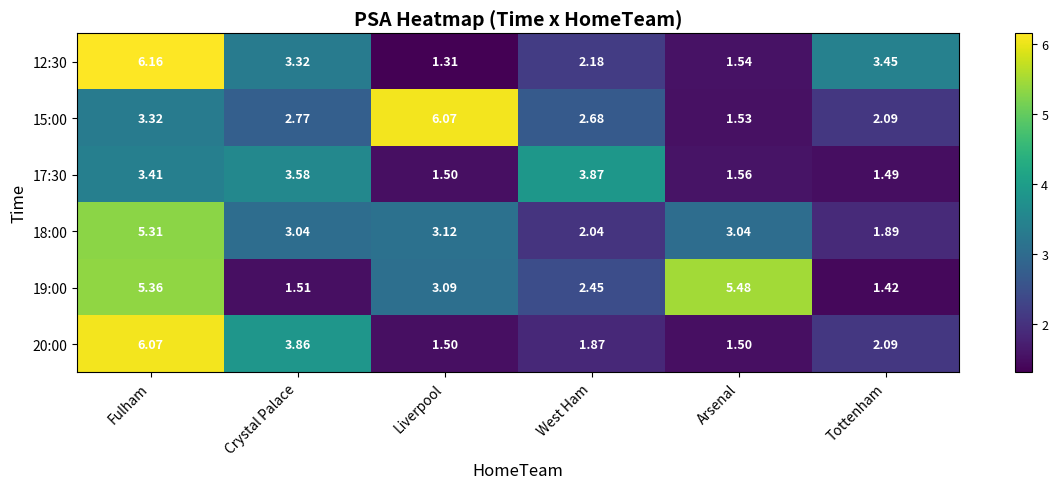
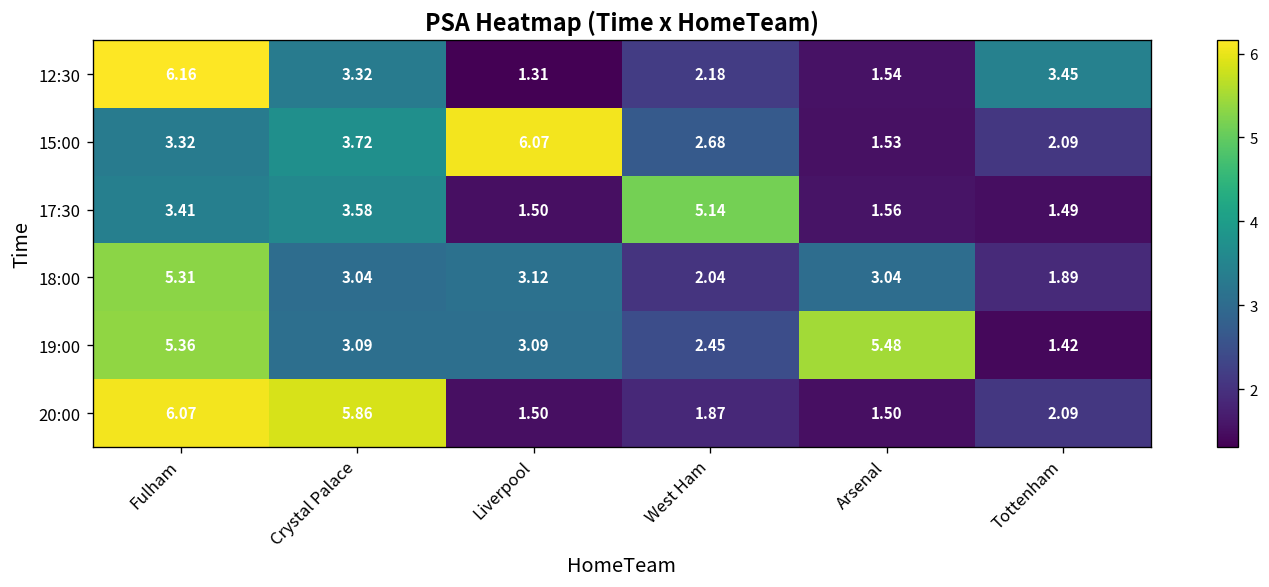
15:00, Crystal Palace: 2.77 -> 3.72
17:30, West Ham: 3.87 -> 5.14
19:00, Crystal Palace: 1.51 -> 3.09
20:00, Crystal Palace: 3.86 -> 5.86
